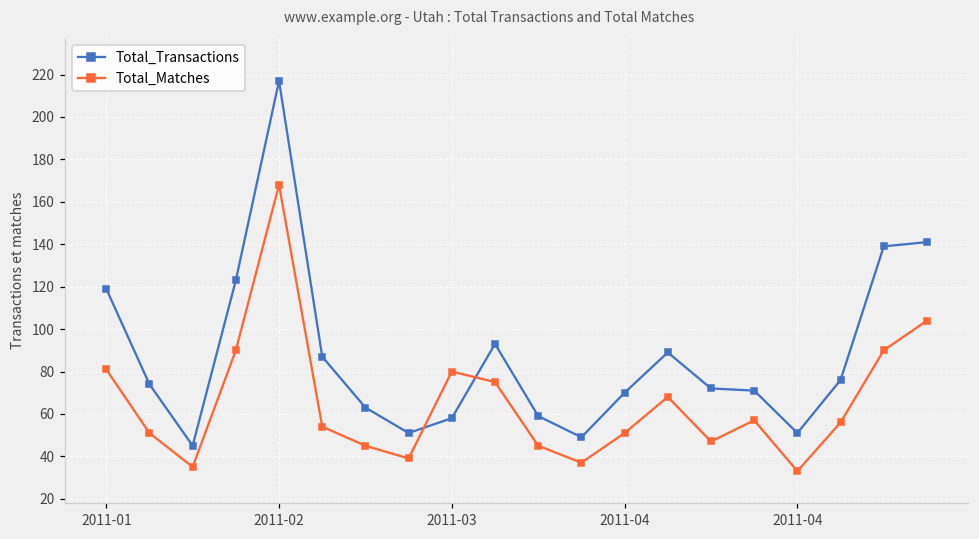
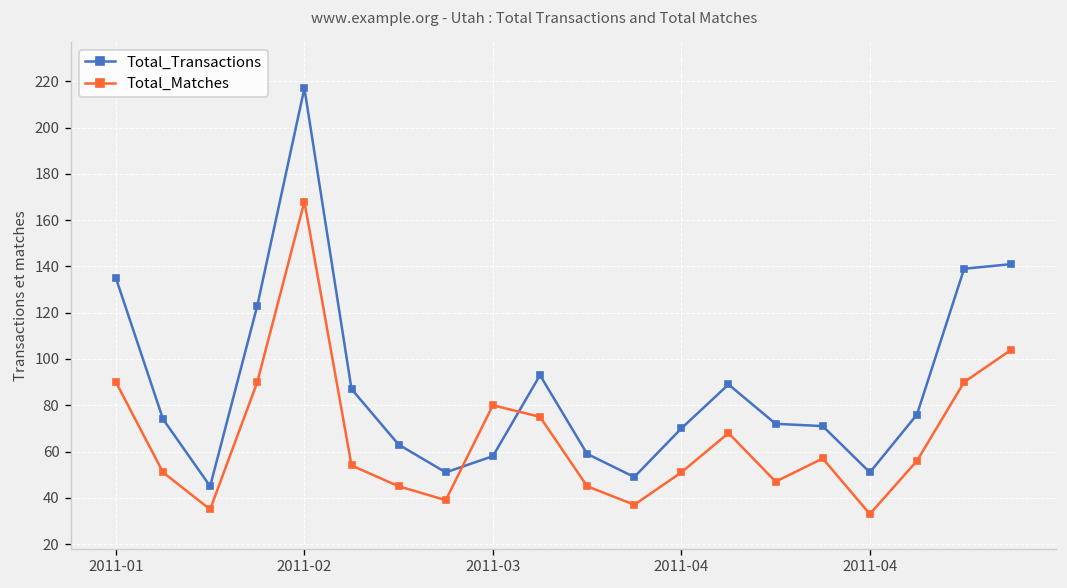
Total_Transactions, 2011-01: 119 -> 135
Total_Matches, 2011-01: 81 -> 90
